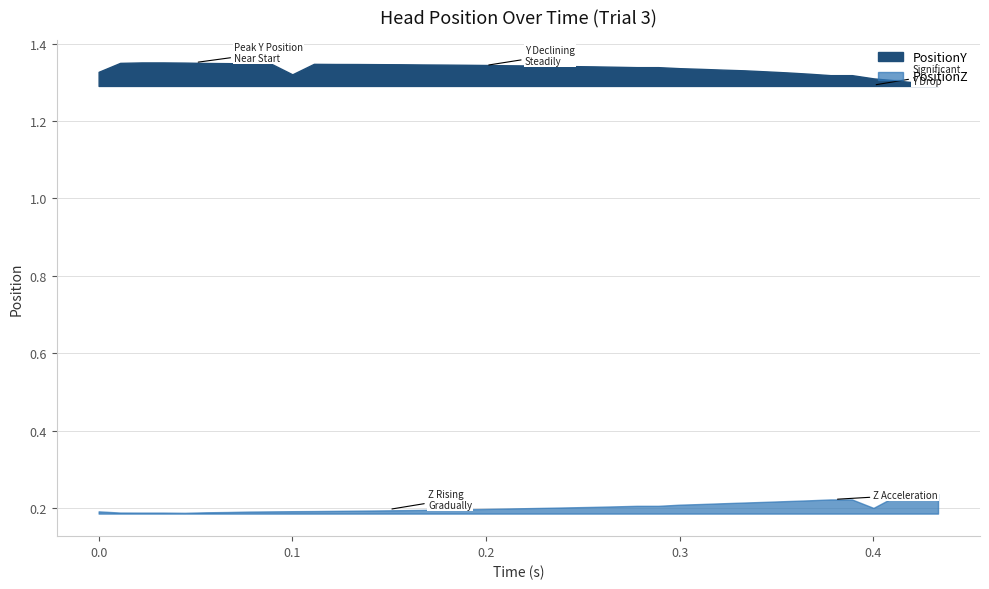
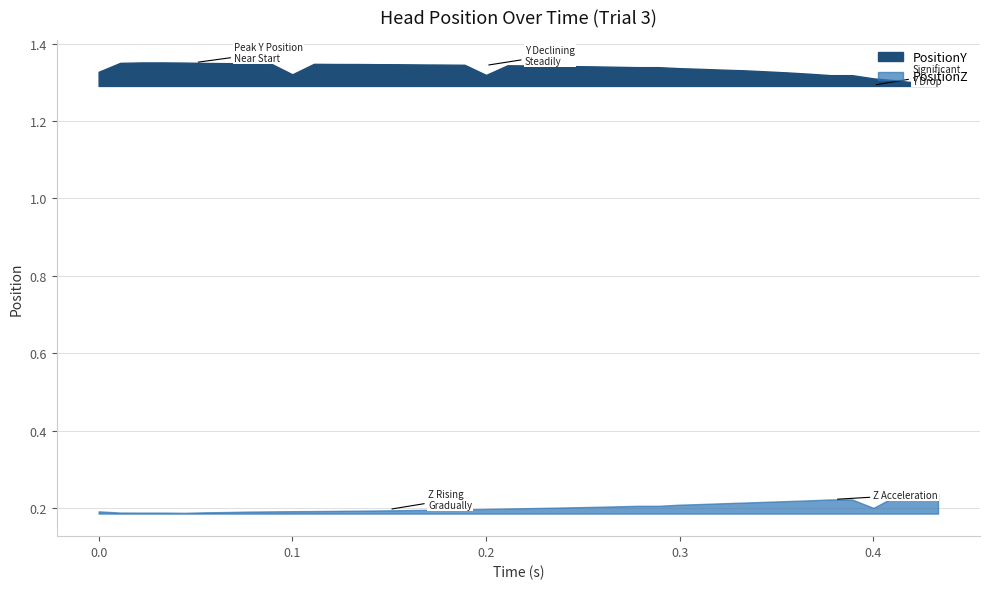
PositionY, 0.2: 1.35 -> 1.32
